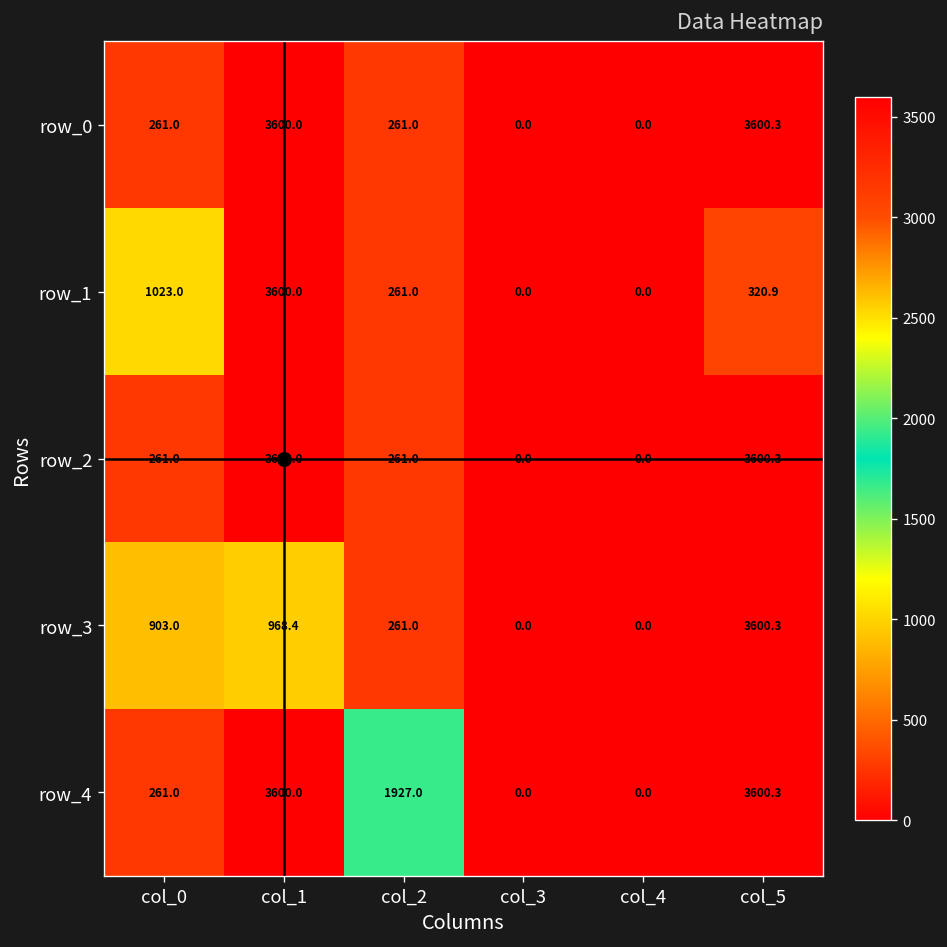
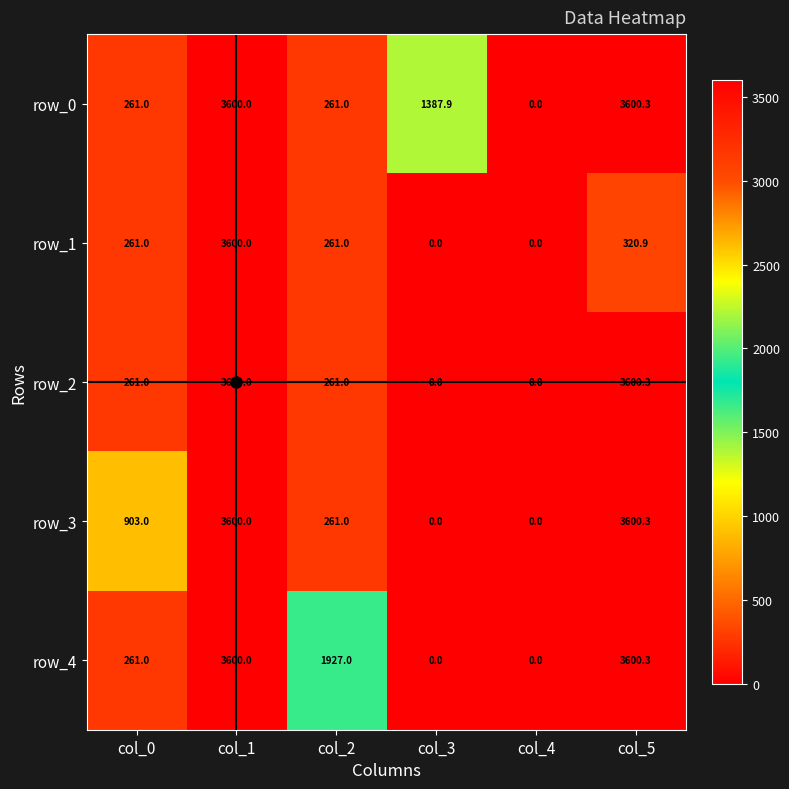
row_0, col_3: 0.0 -> 1387.9
row_1, col_0: 1023.0 -> 261.0
row_3, col_1: 968.4 -> 3600.0
